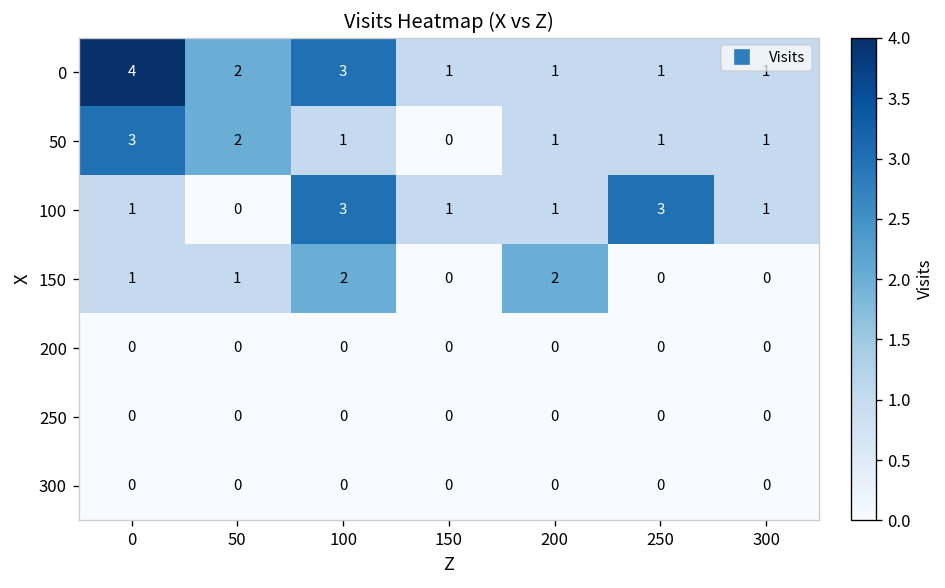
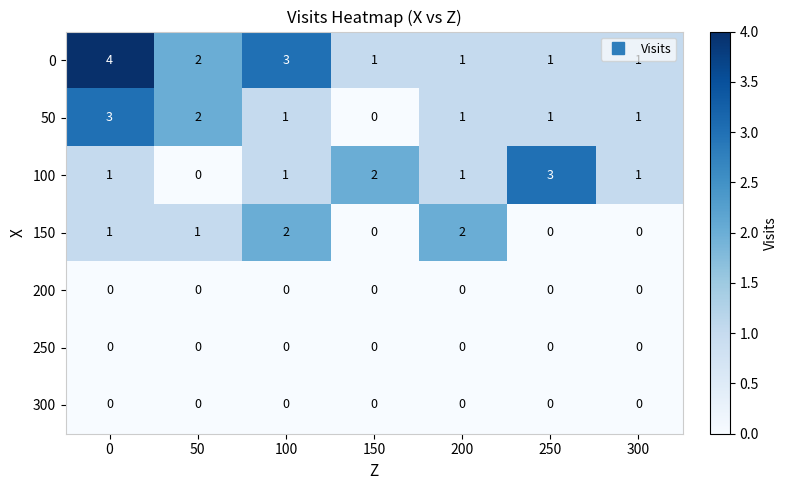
100, 100: 3 -> 1
100, 150: 1 -> 2
